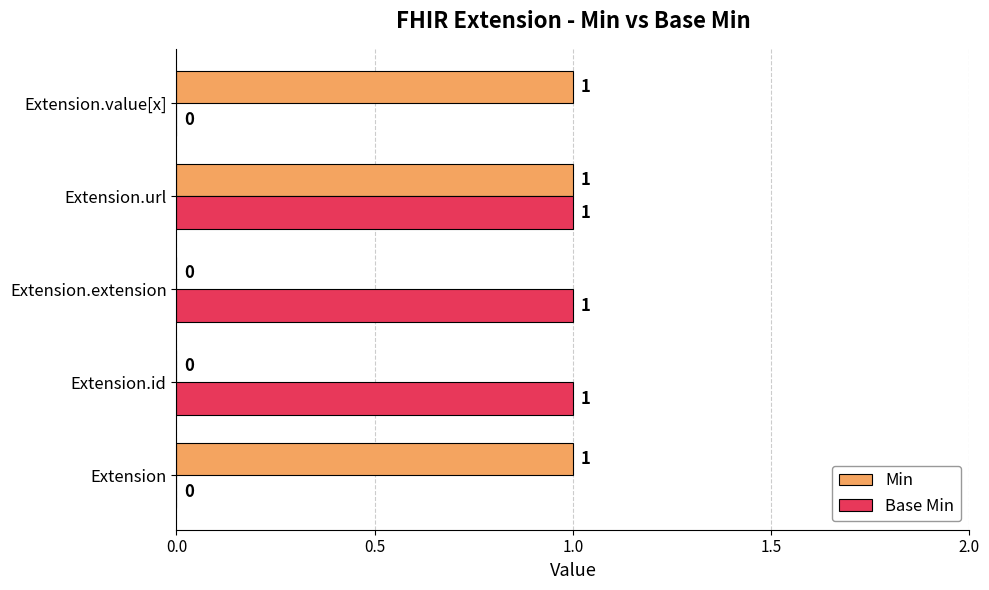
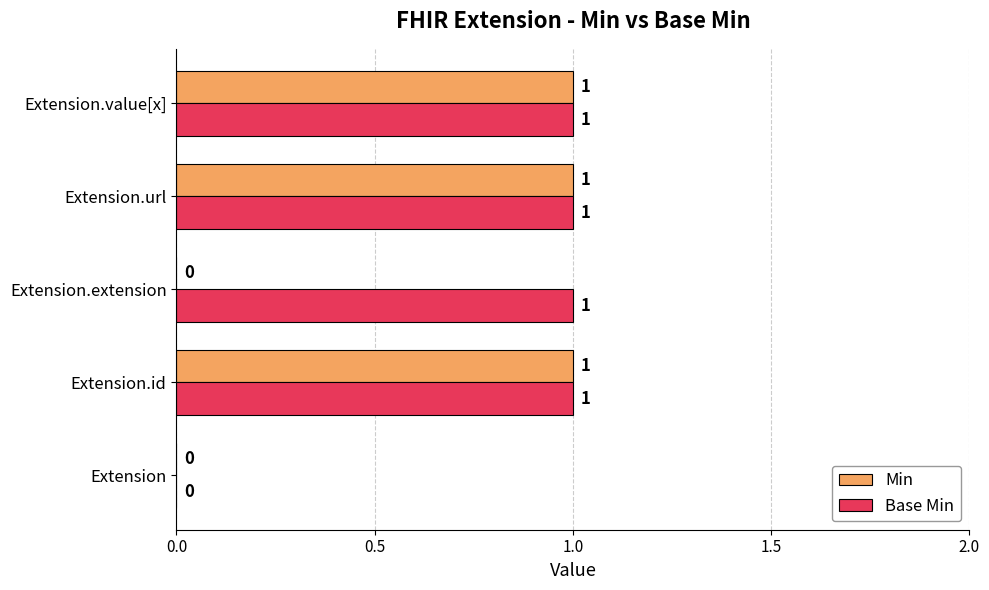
Base Min, Extension.value[x]: 0 -> 1
Min, Extension.id: 0 -> 1
Min, Extension: 1 -> 0
